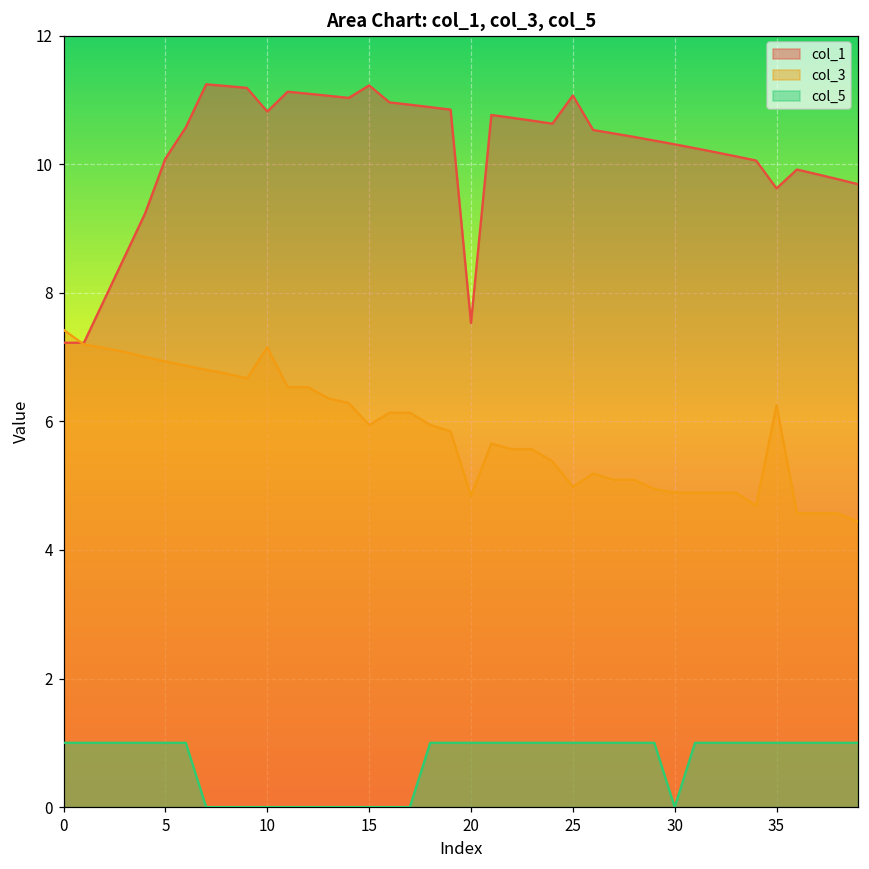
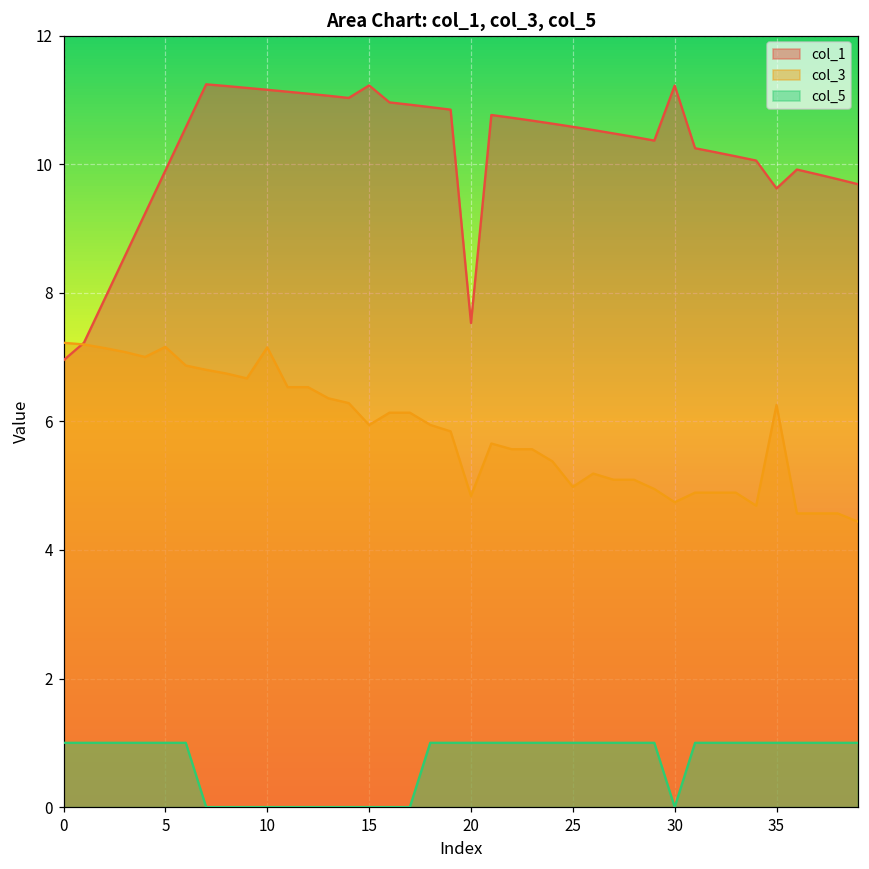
col_1, 0: 7.2 -> 6.9
col_3, 0: 7.4 -> 7.2
col_1, 5: 10.1 -> 9.9
col_3, 5: 6.9 -> 7.2
col_1, 10: 10.8 -> 11.2
col_1, 25: 11.1 -> 10.6
col_1, 30: 10.3 -> 11.2
col_3, 30: 4.9 -> 4.7
